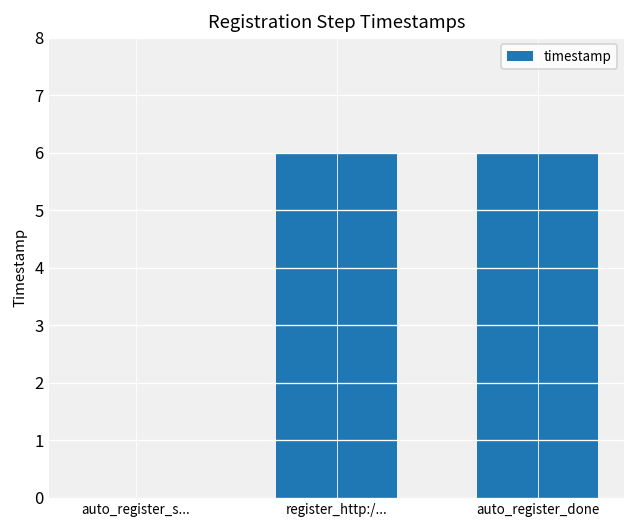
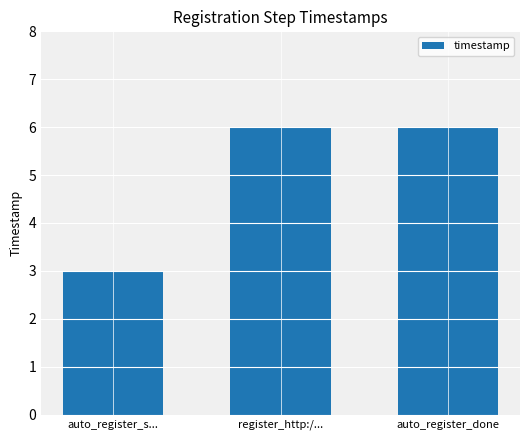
auto_register_s...: 0 -> 3
